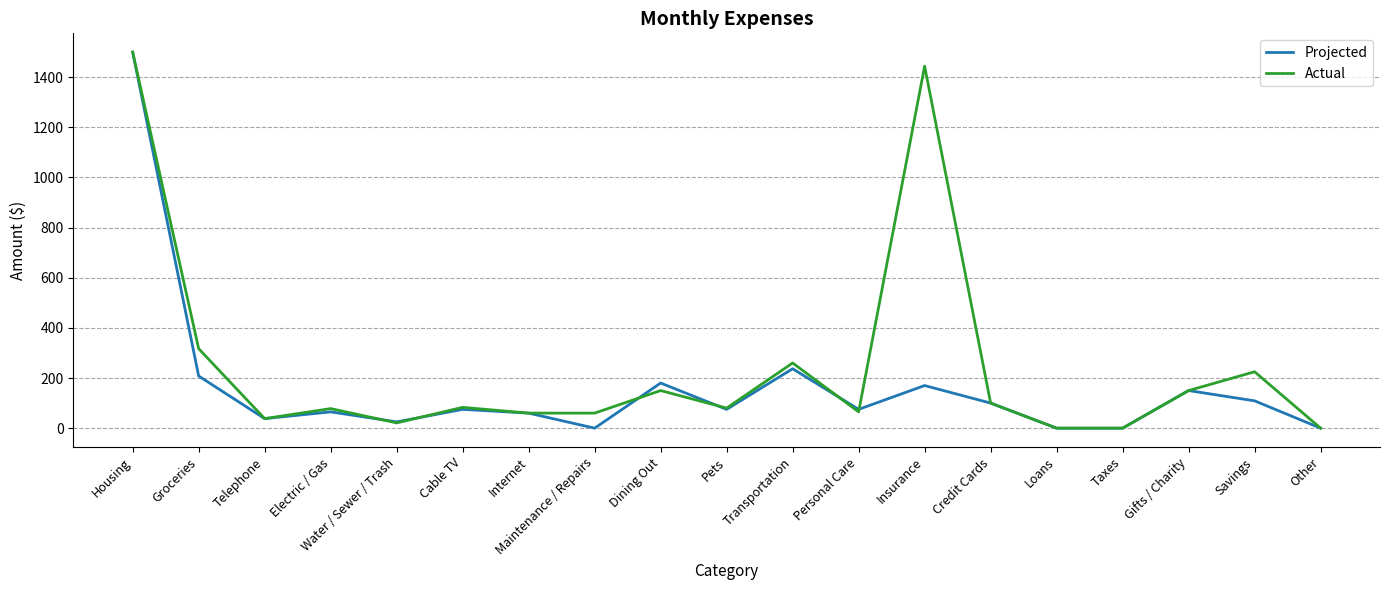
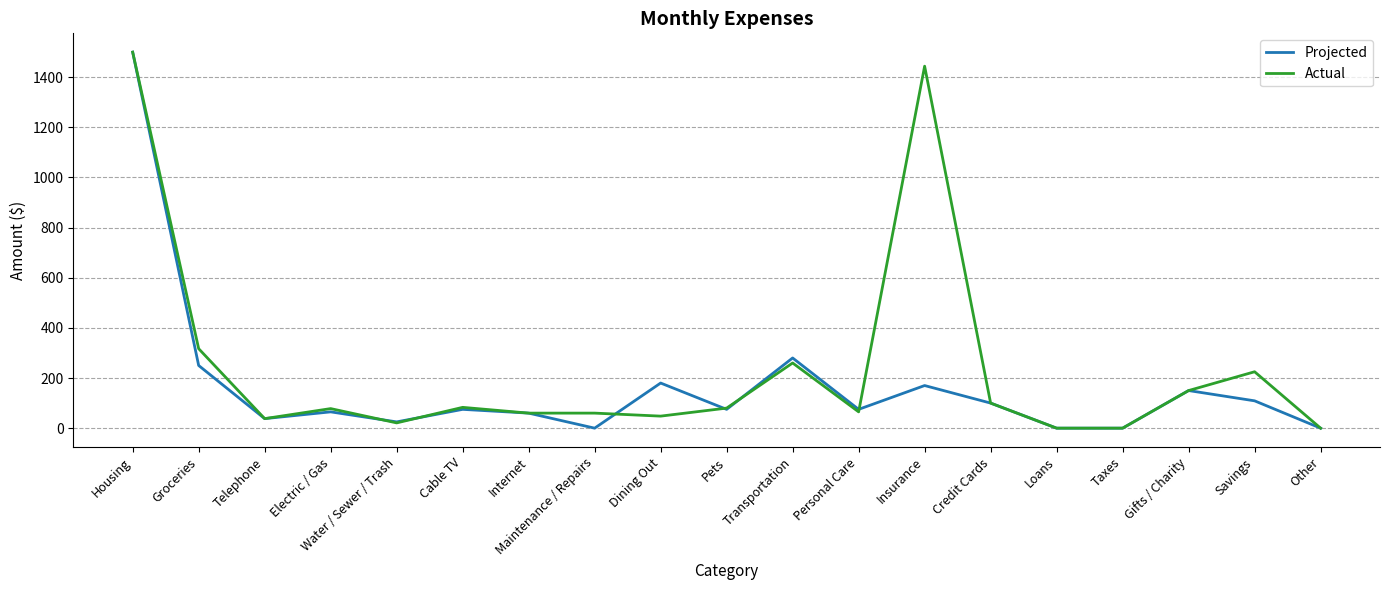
Projected, Groceries: 210 -> 250
Actual, Dining Out: 150 -> 50
Projected, Transportation: 240 -> 280
